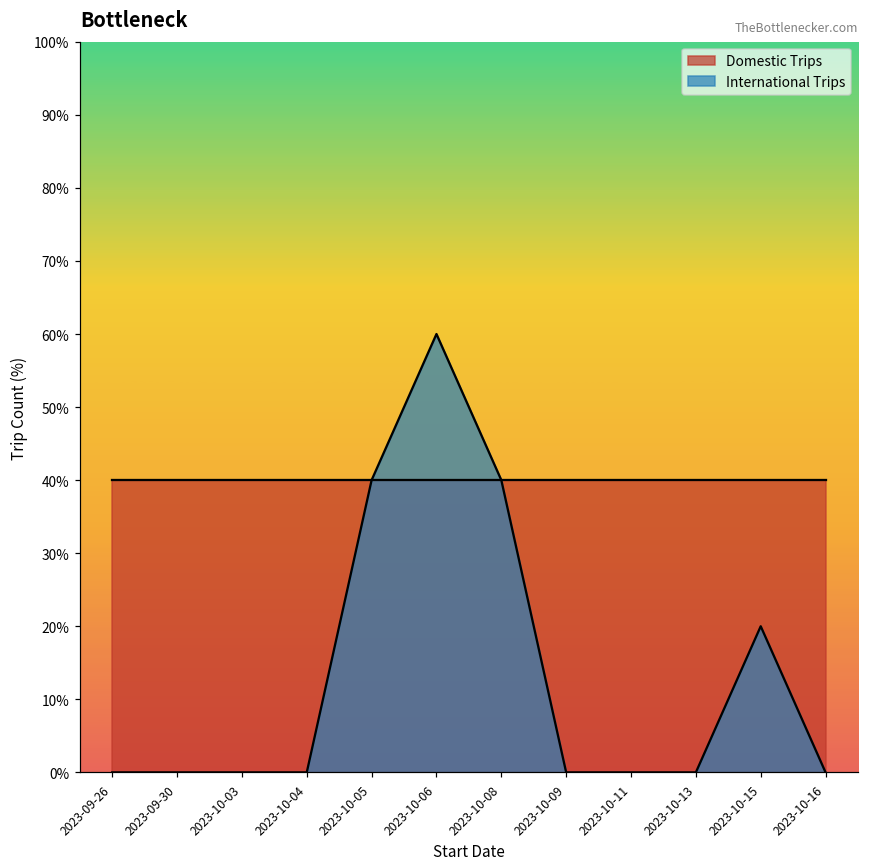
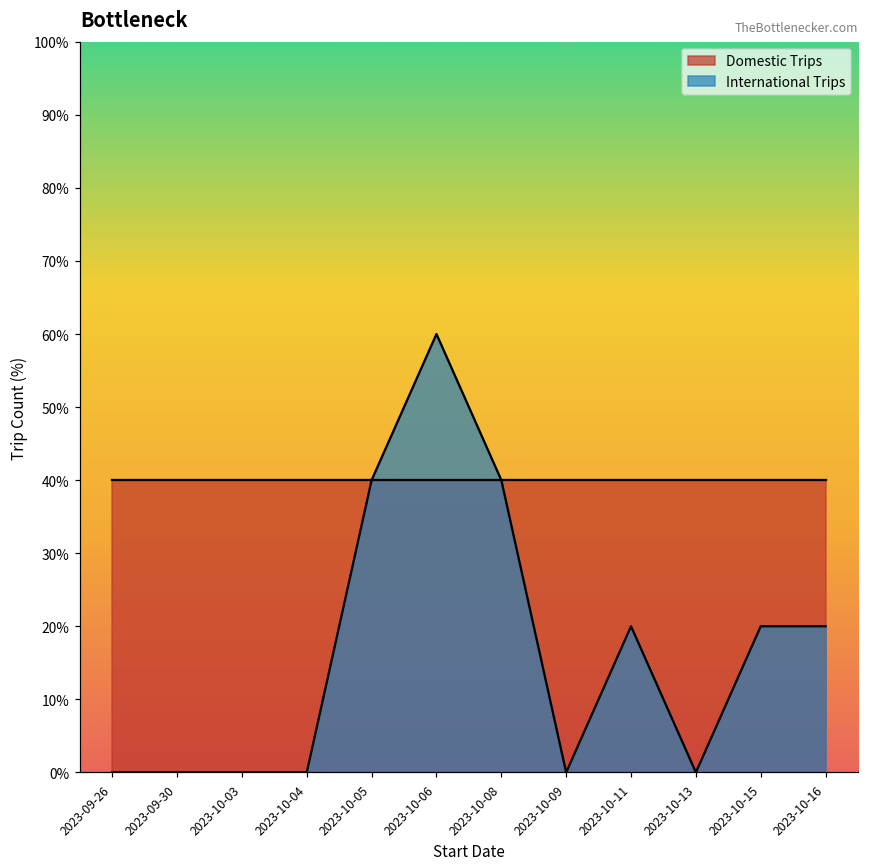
International Trips, 2023-10-11: 0% -> 20%
International Trips, 2023-10-16: 0% -> 20%
